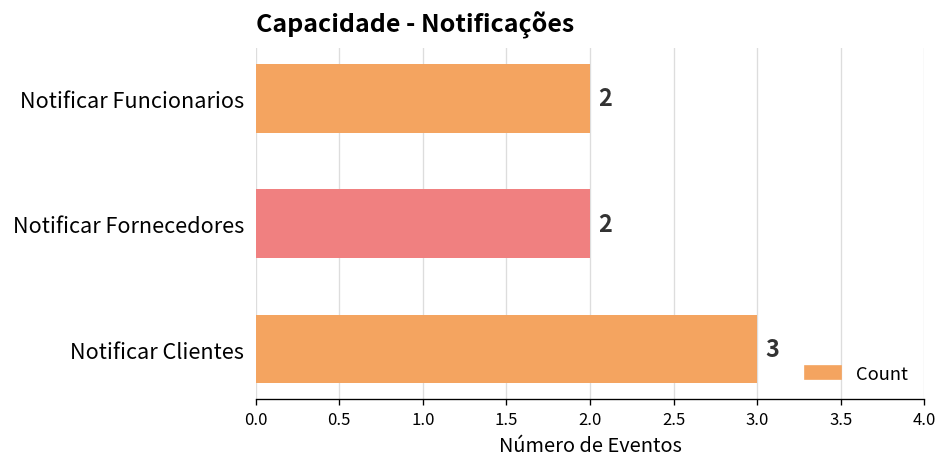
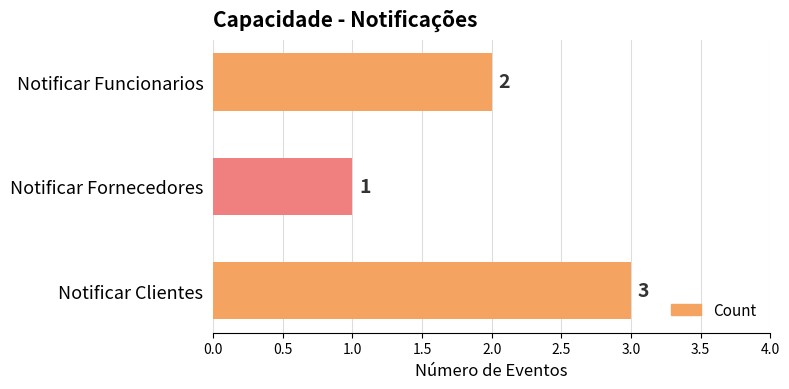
Notificar Fornecedores: 2 -> 1
